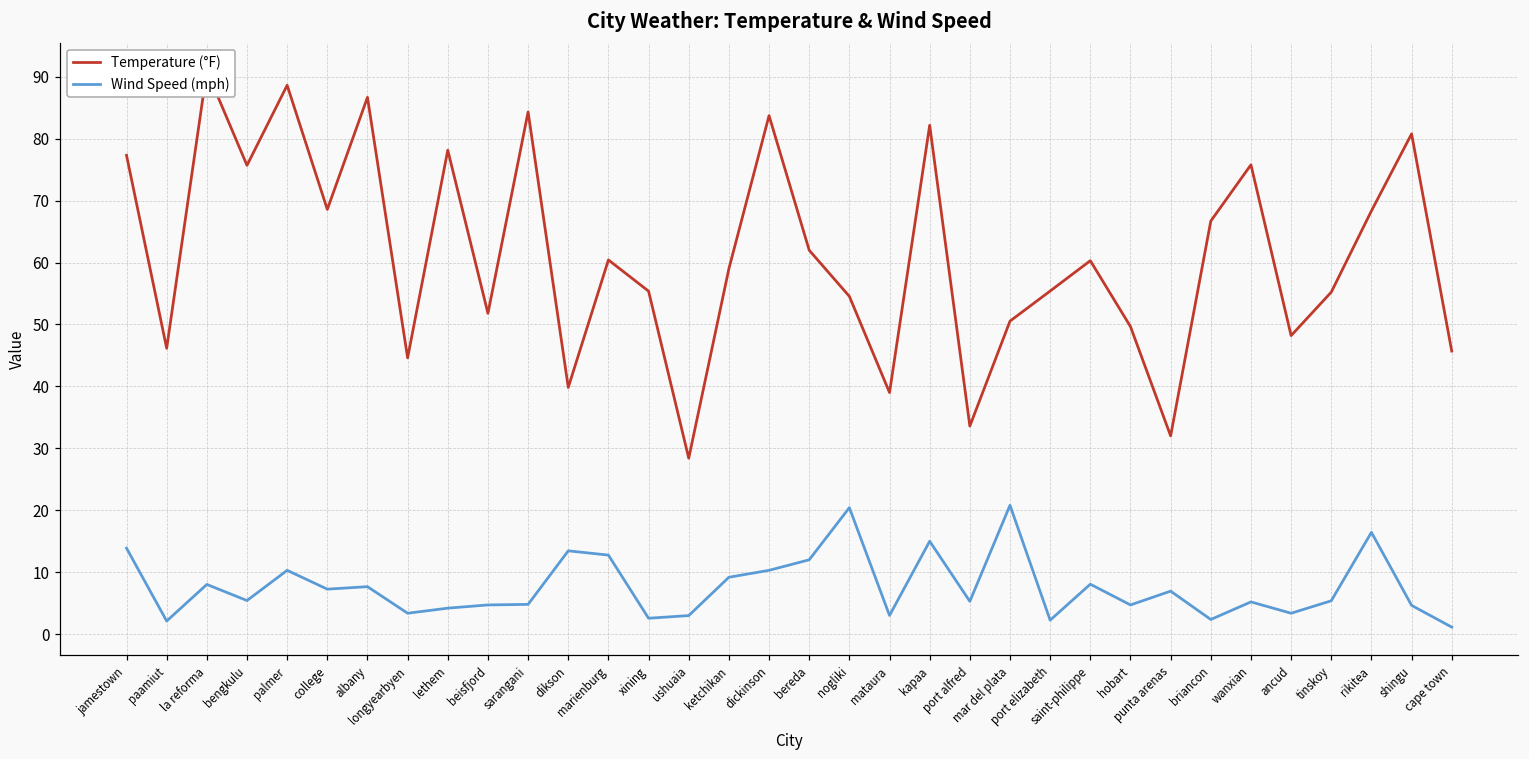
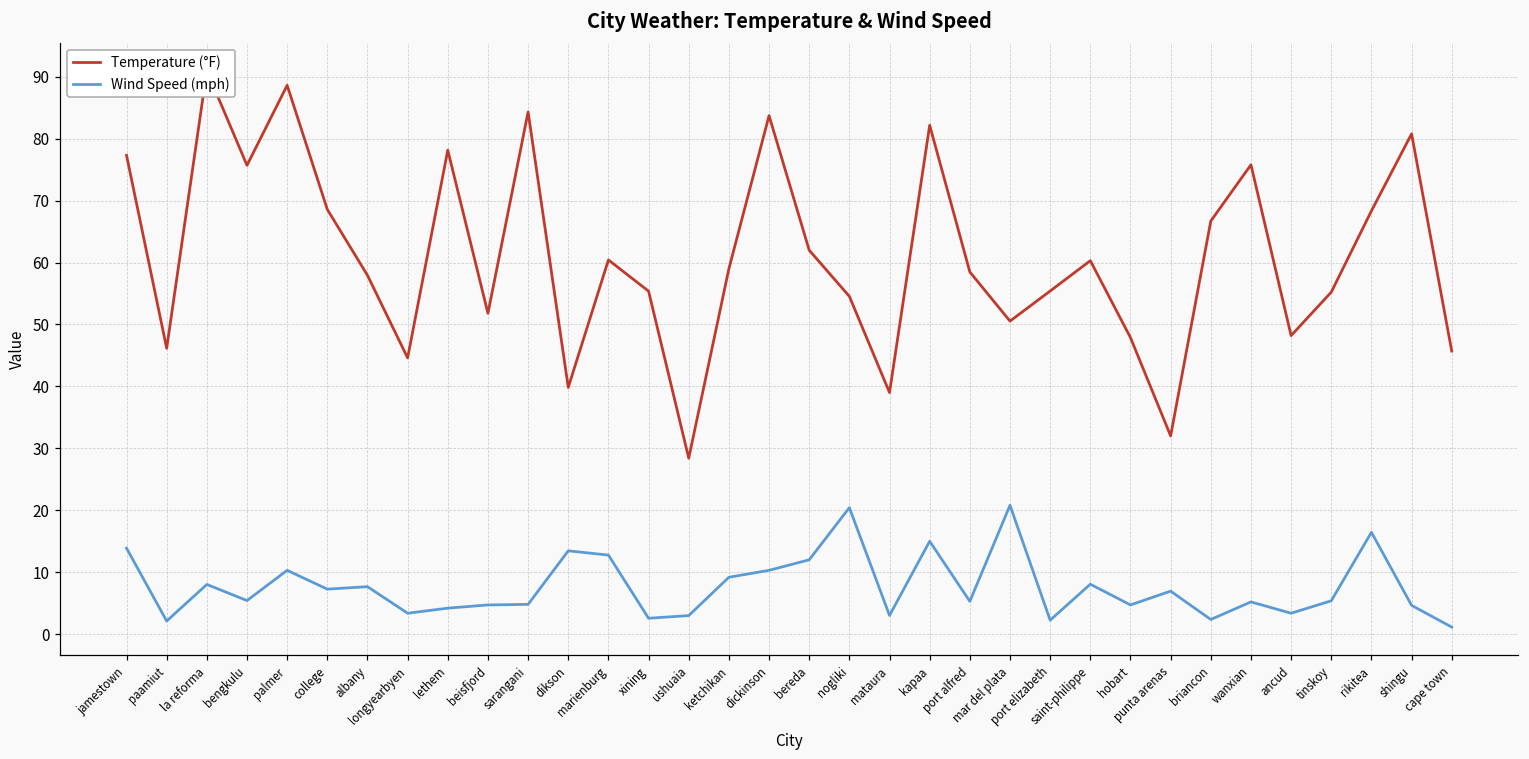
Temperature (°F), albany: 87 -> 58
Temperature (°F), port alfred: 34 -> 58
Temperature (°F), hobart: 50 -> 48
